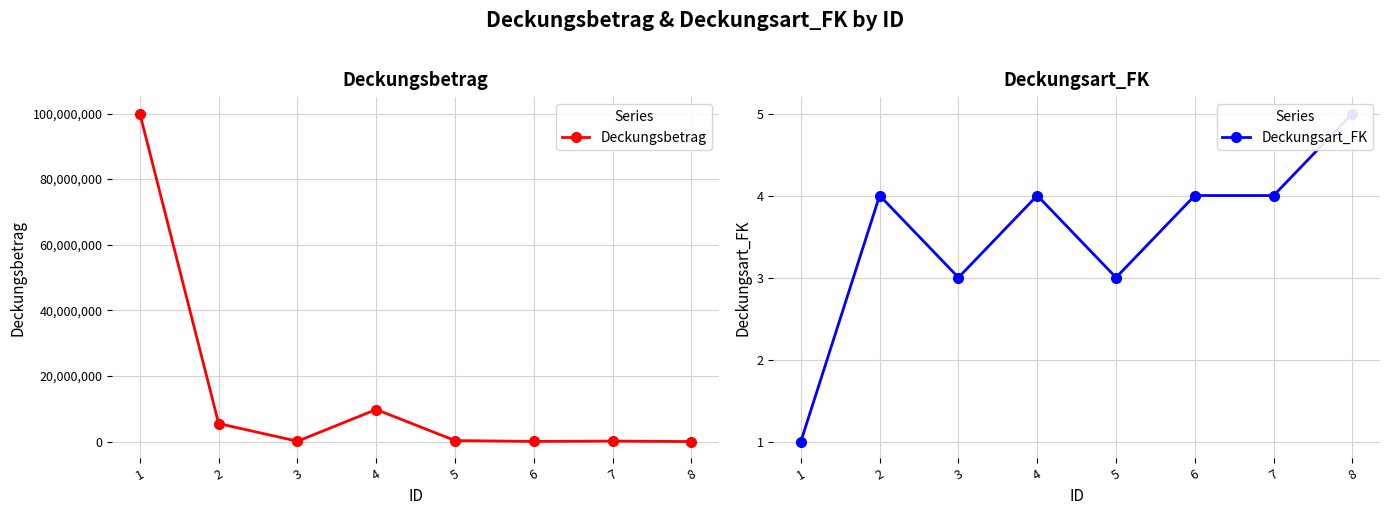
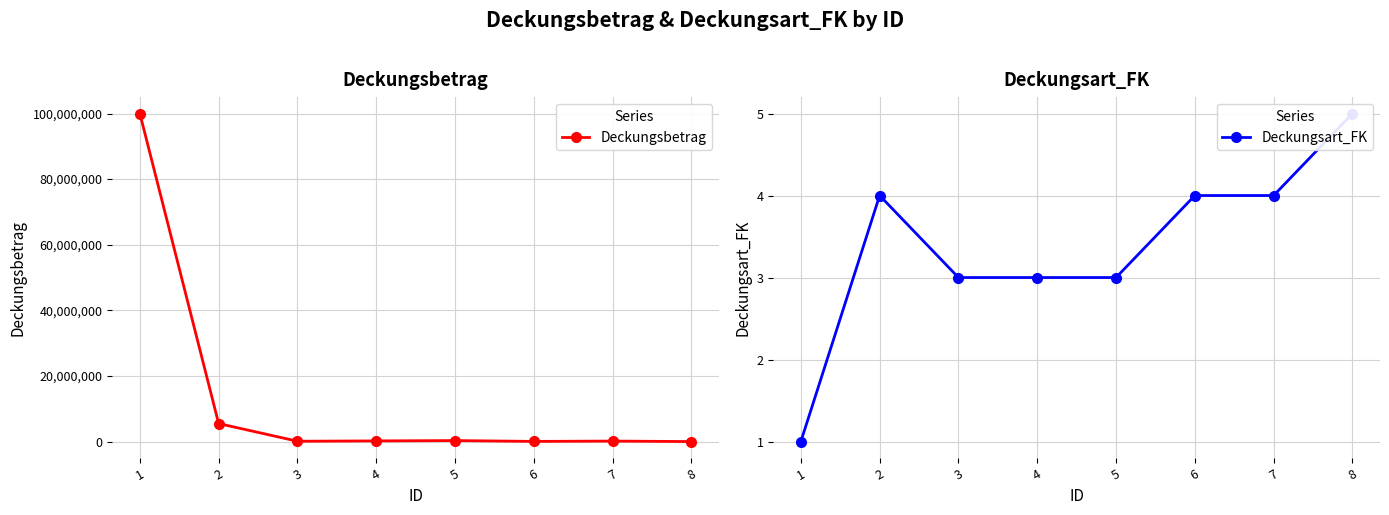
Deckungsbetrag, 4: 10,000,000 -> 0
Deckungsart_FK, 4: 4 -> 3
